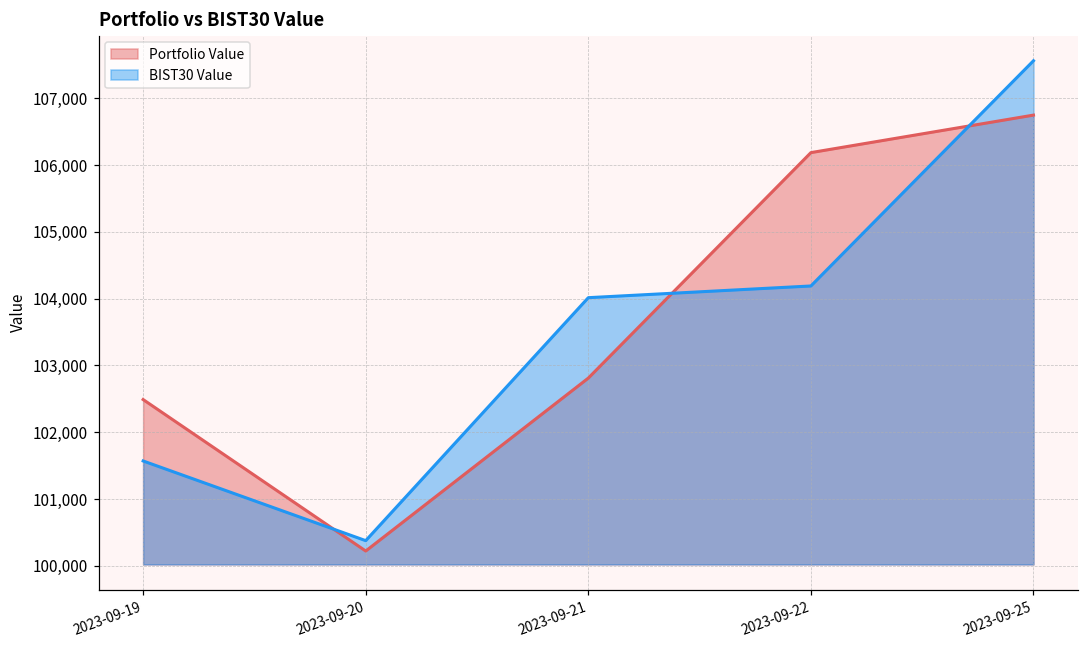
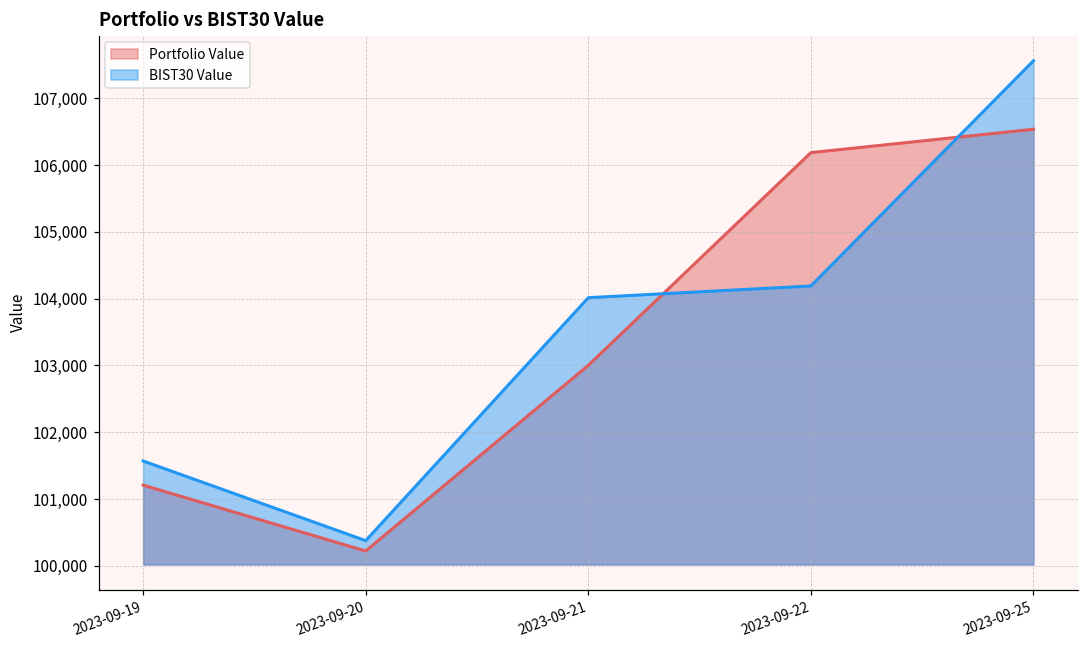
Portfolio Value, 2023-09-19: 102,500 -> 101,200
Portfolio Value, 2023-09-21: 102,800 -> 103,000
Portfolio Value, 2023-09-25: 106,700 -> 106,500
